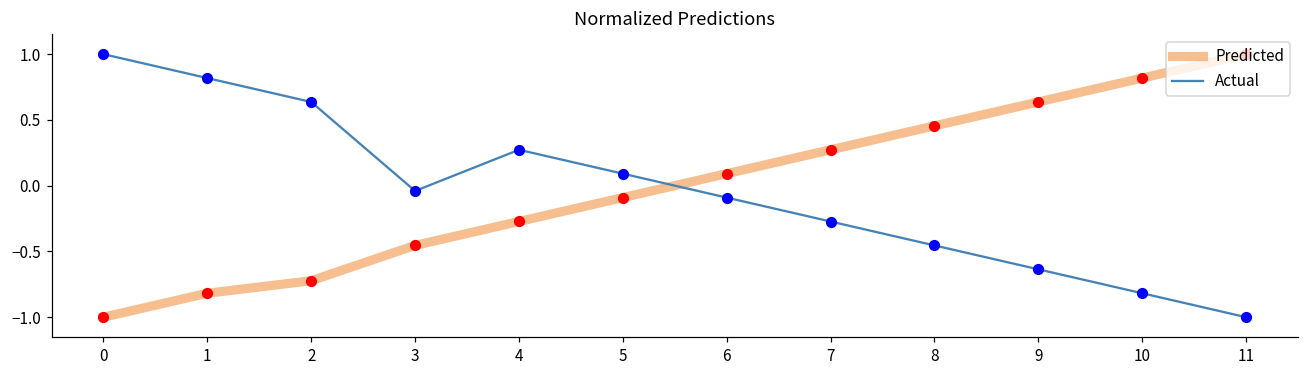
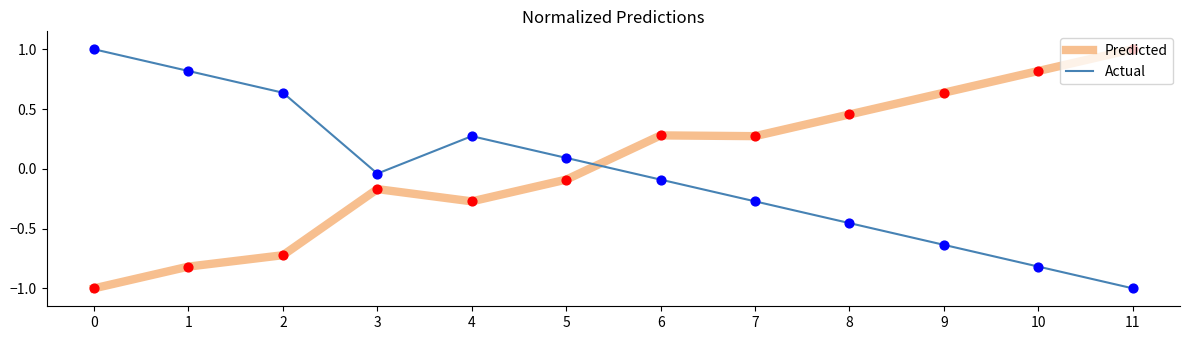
Predicted, 3: -0.45 -> -0.17
Predicted, 6: 0.09 -> 0.28
